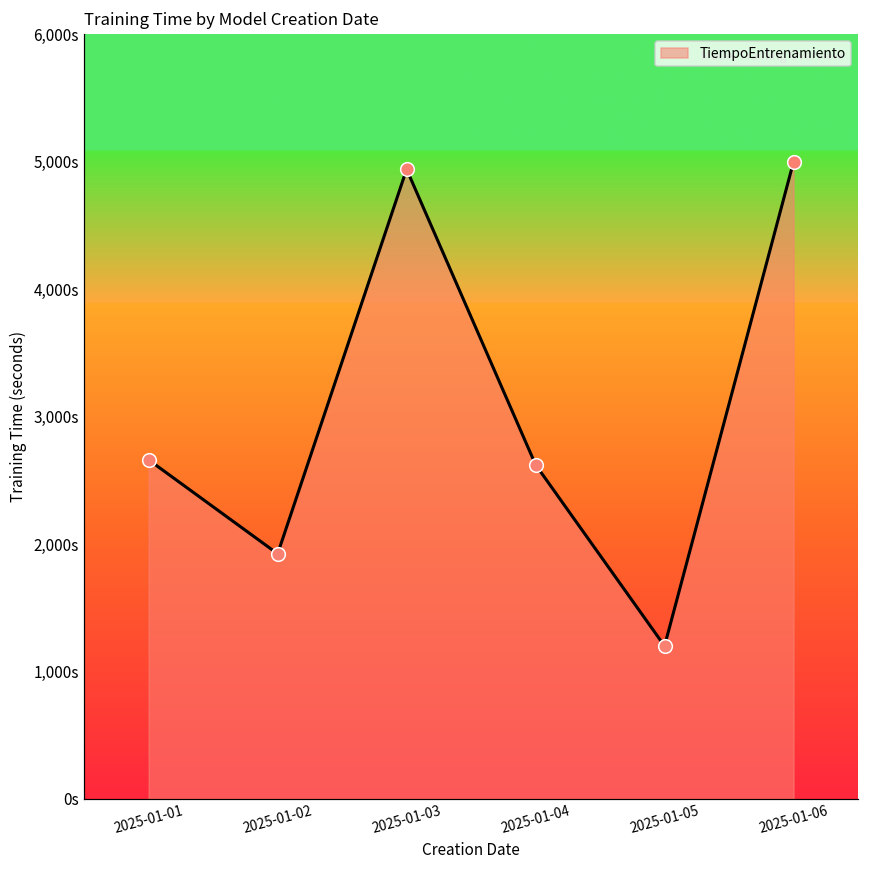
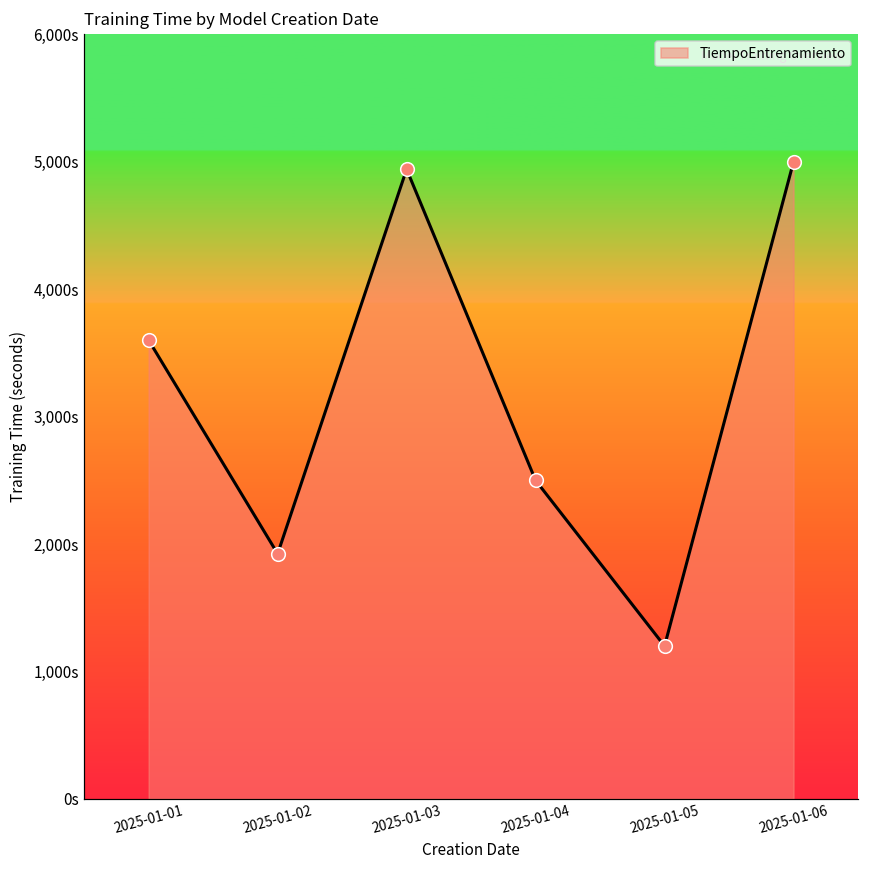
2025-01-01: 2,660s -> 3,600s
2025-01-04: 2,620s -> 2,500s
